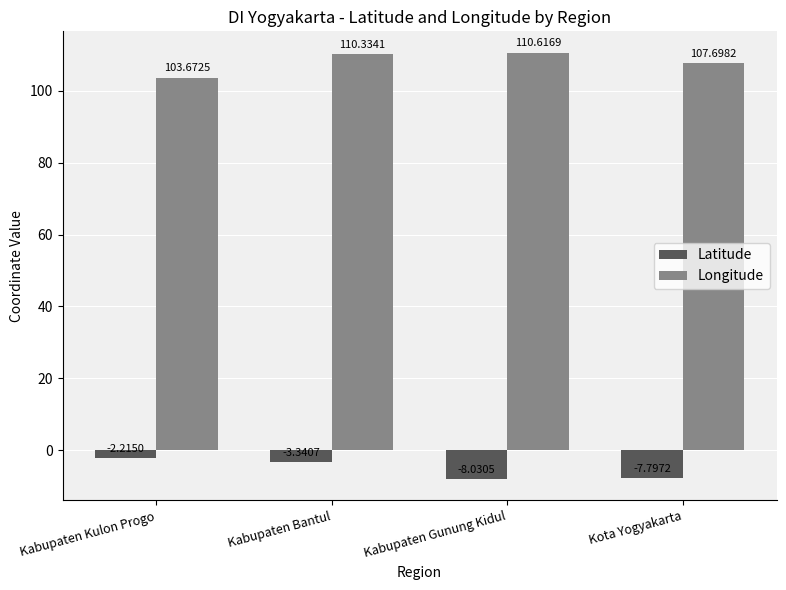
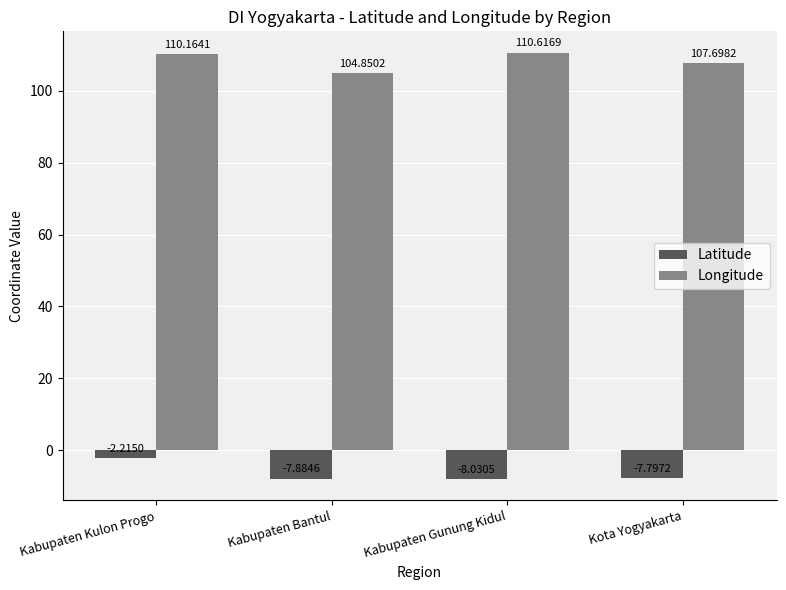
Longitude, Kabupaten Kulon Progo: 103.6725 -> 110.1641
Latitude, Kabupaten Bantul: -3.3407 -> -7.8846
Longitude, Kabupaten Bantul: 110.3341 -> 104.8502
